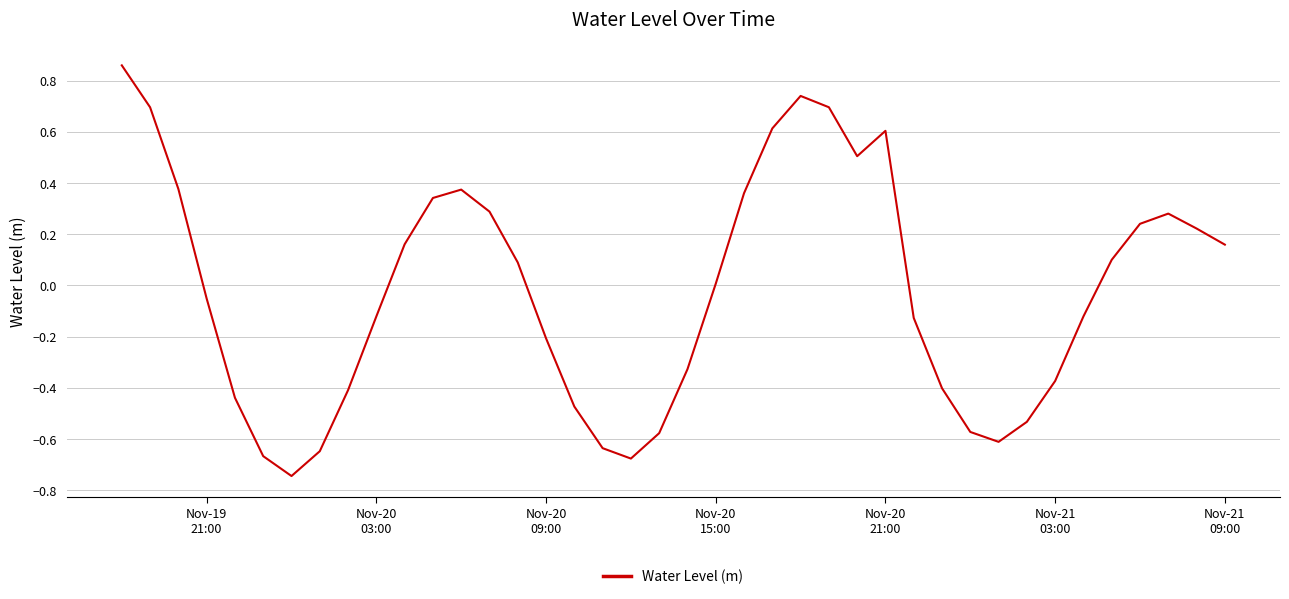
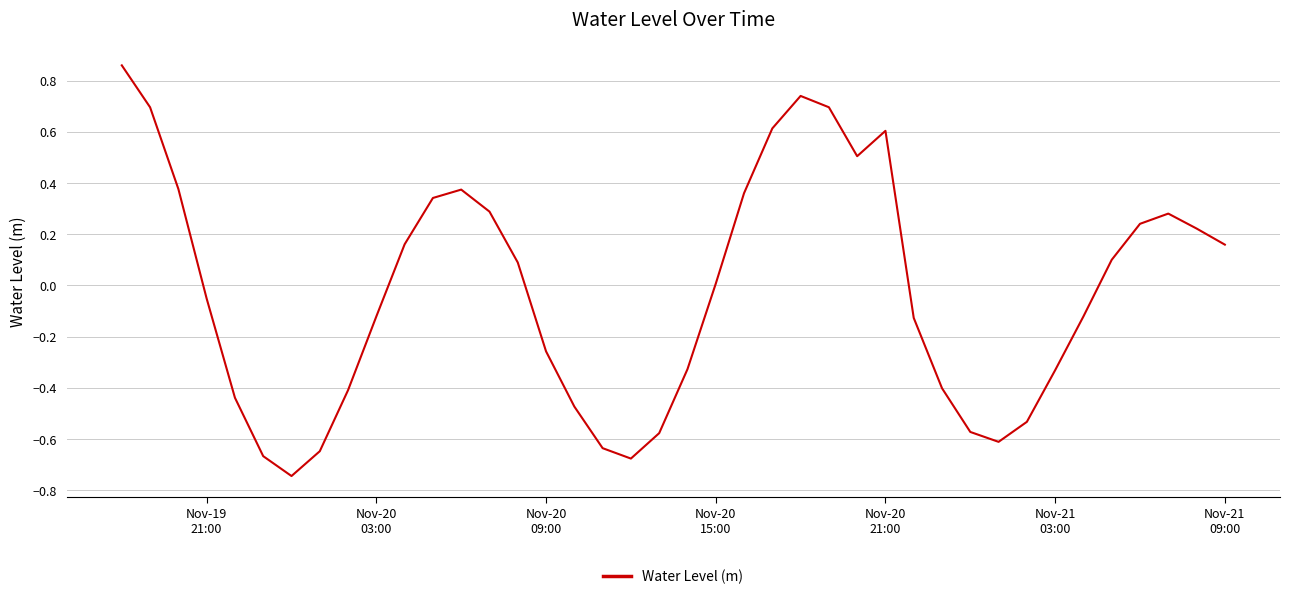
Nov-20 09:00: -0.21 -> -0.26
Nov-21 03:00: -0.37 -> -0.33
